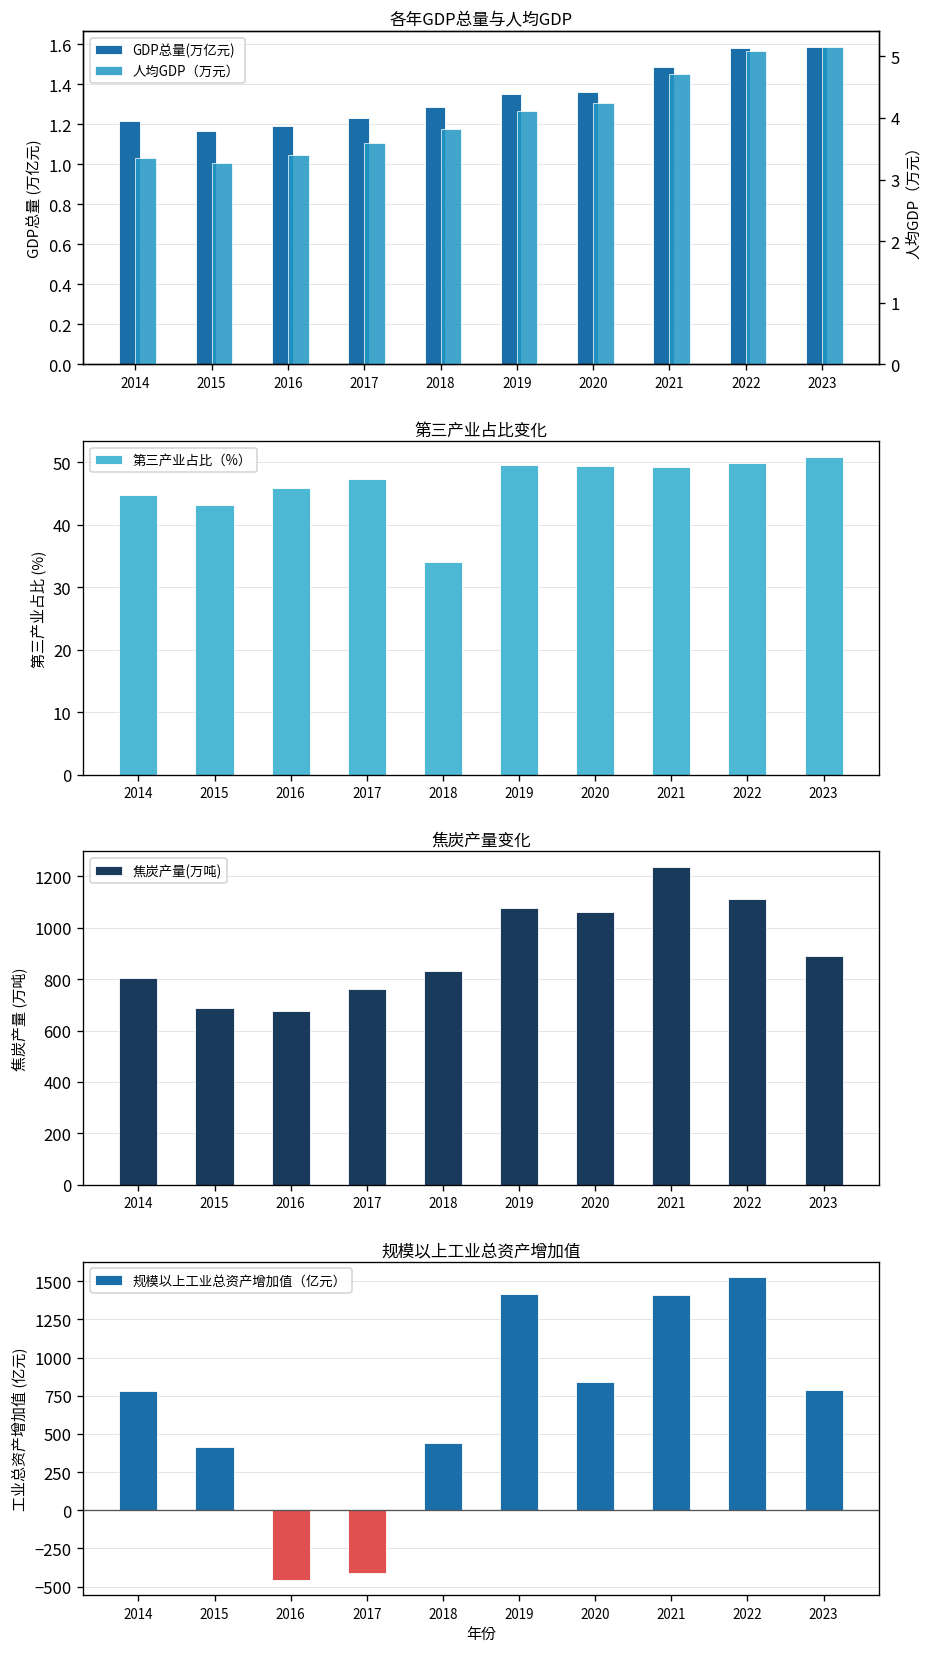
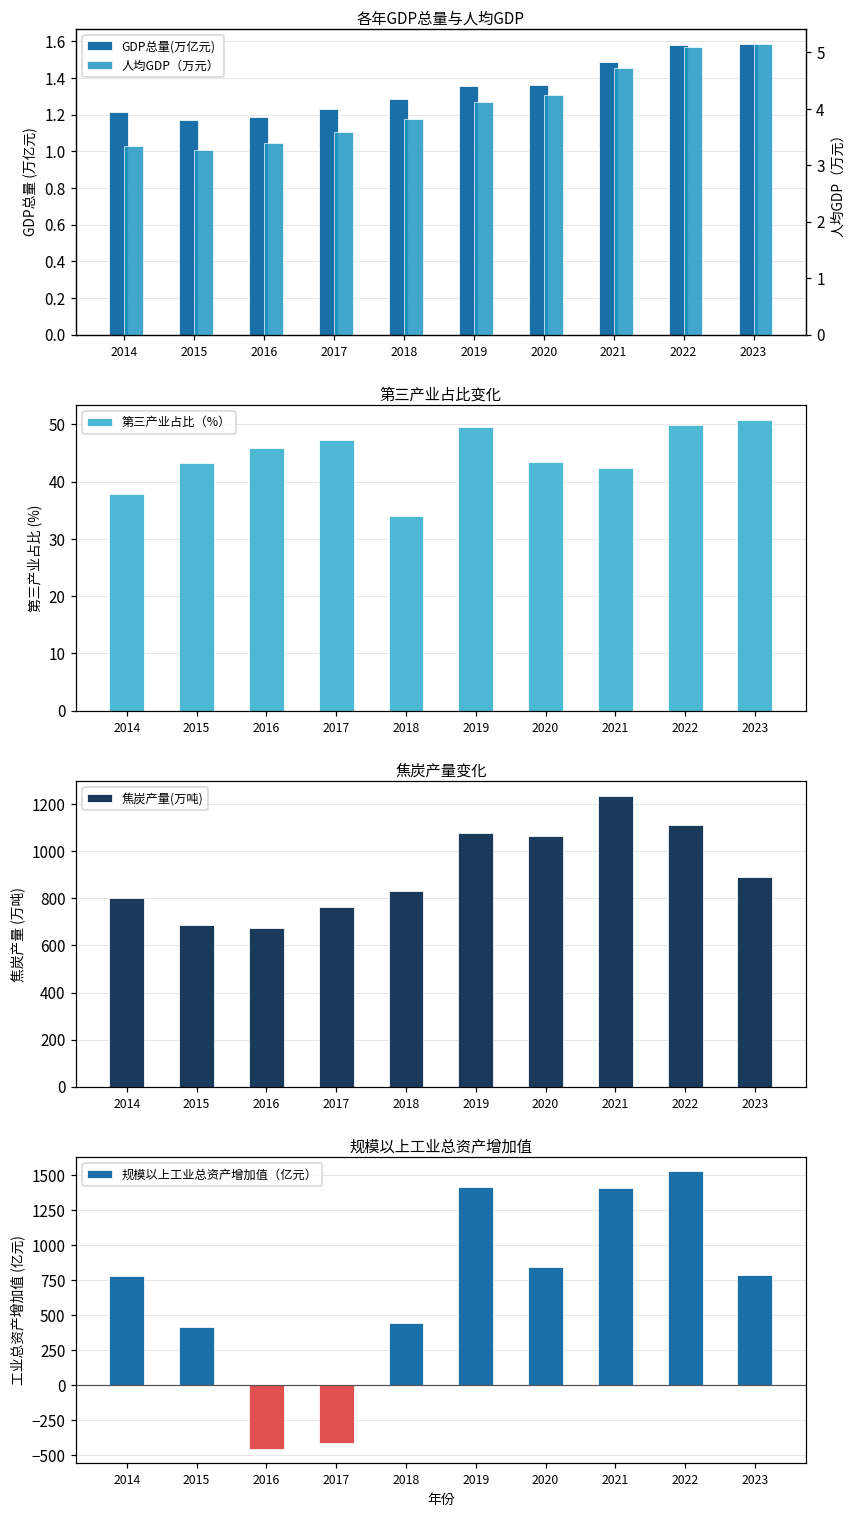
第三产业占比变化, 2014: 45 -> 38
第三产业占比变化, 2020: 49 -> 43
第三产业占比变化, 2021: 49 -> 42
